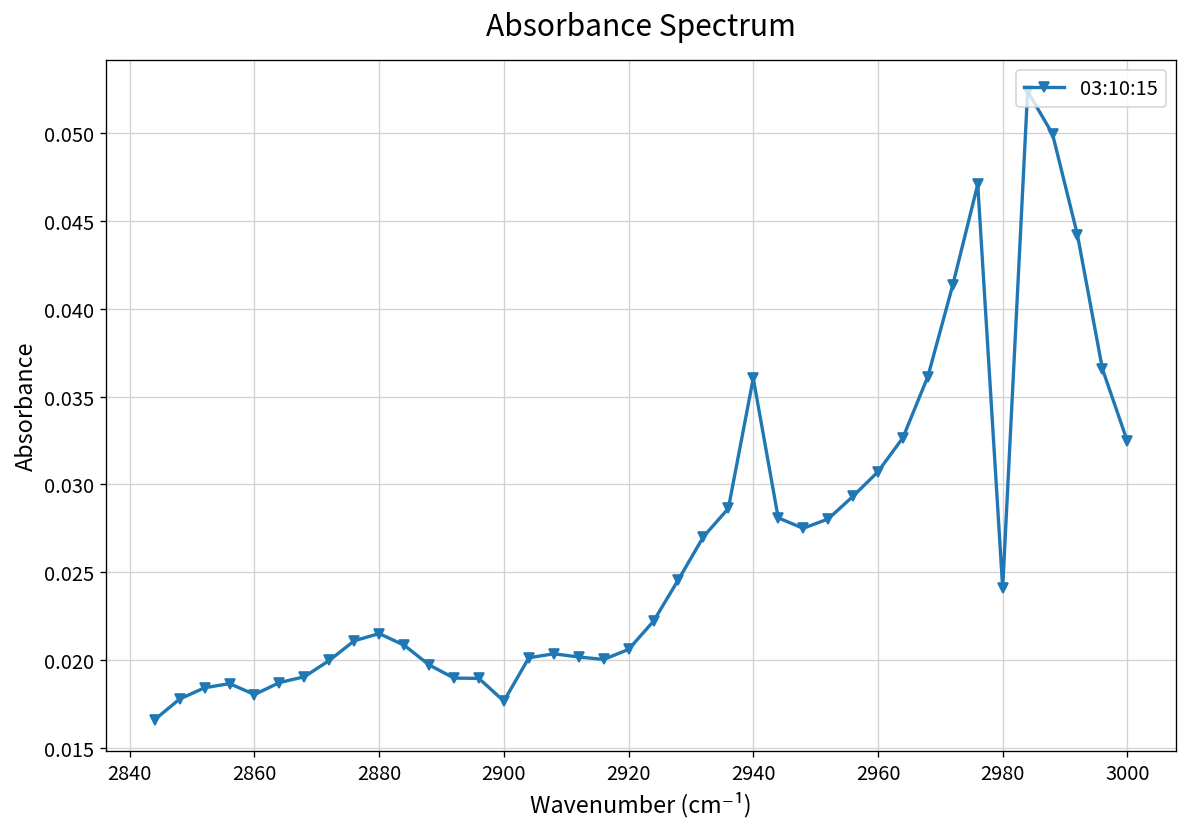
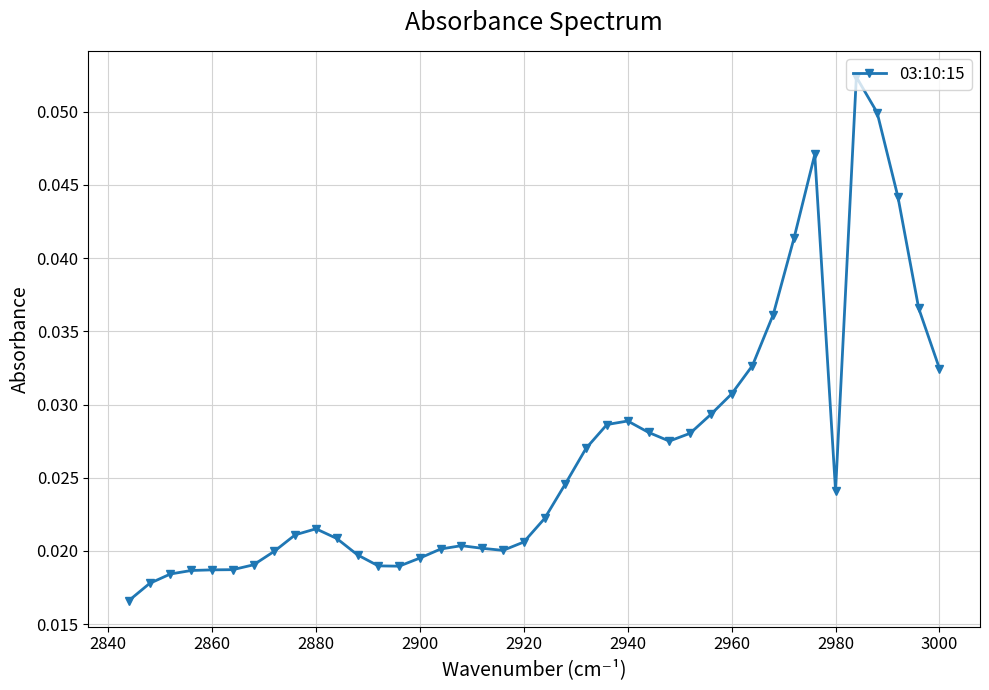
2860: 0.0180 -> 0.0187
2900: 0.0177 -> 0.0195
2940: 0.0360 -> 0.0289
